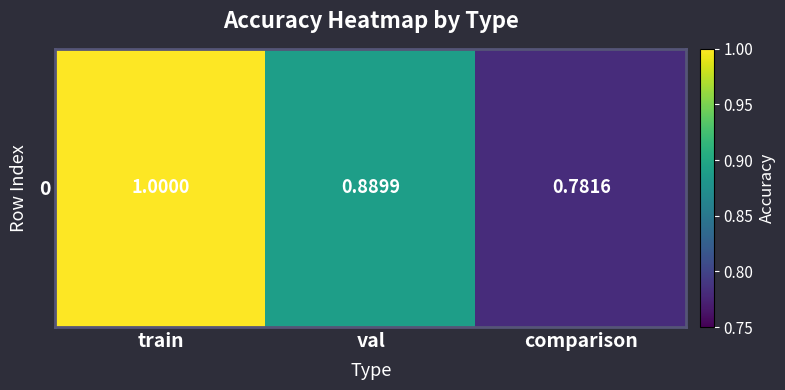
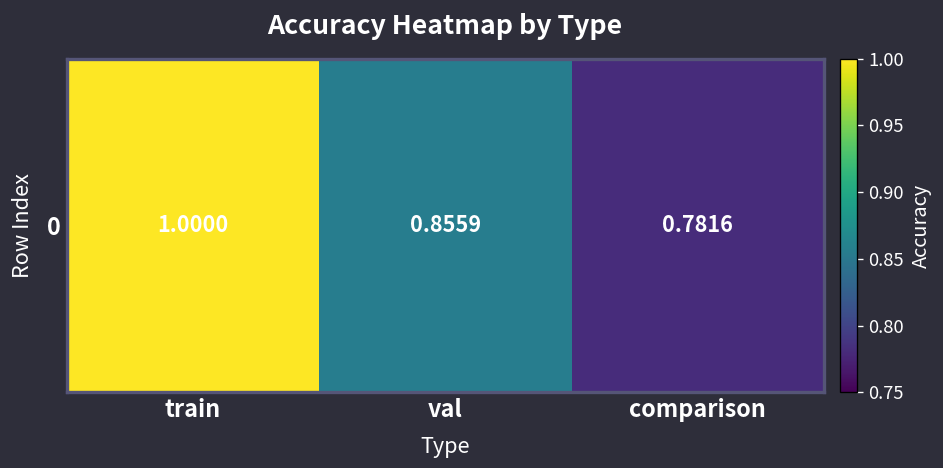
0, val: 0.8899 -> 0.8559
